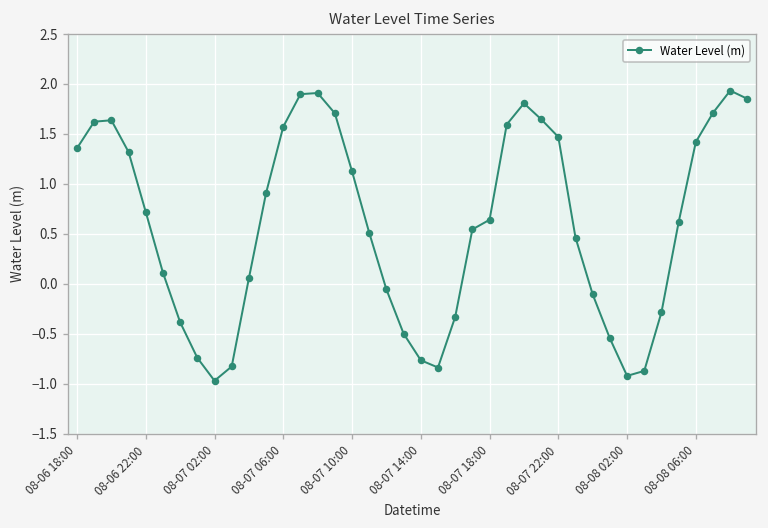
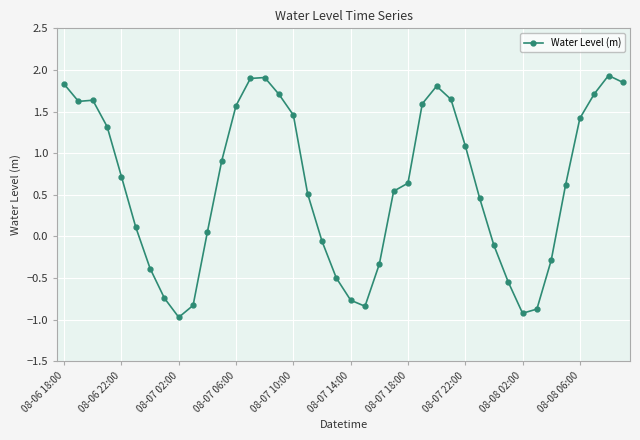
08-06 18:00: 1.4 -> 1.8
08-07 10:00: 1.1 -> 1.5
08-07 22:00: 1.5 -> 1.1
